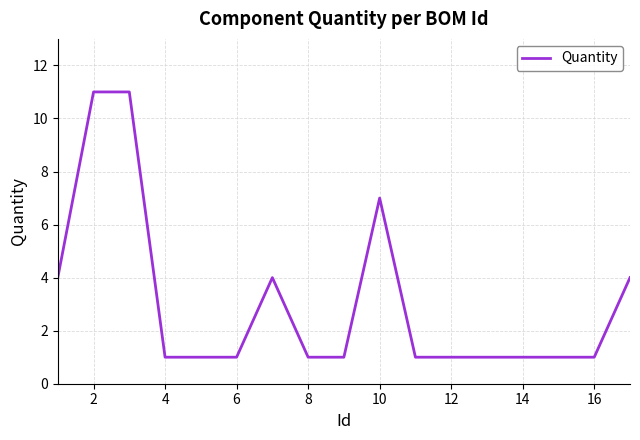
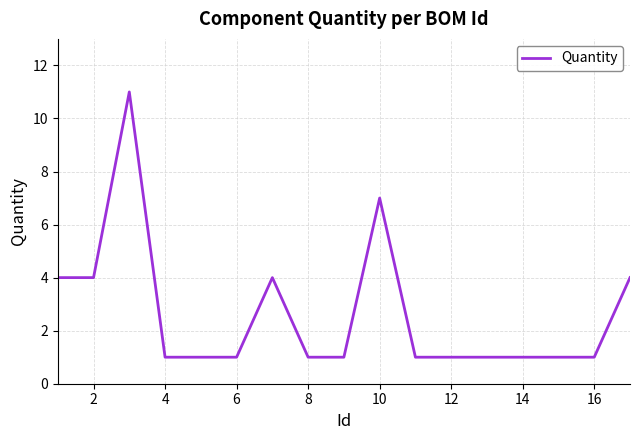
2: 11 -> 4
